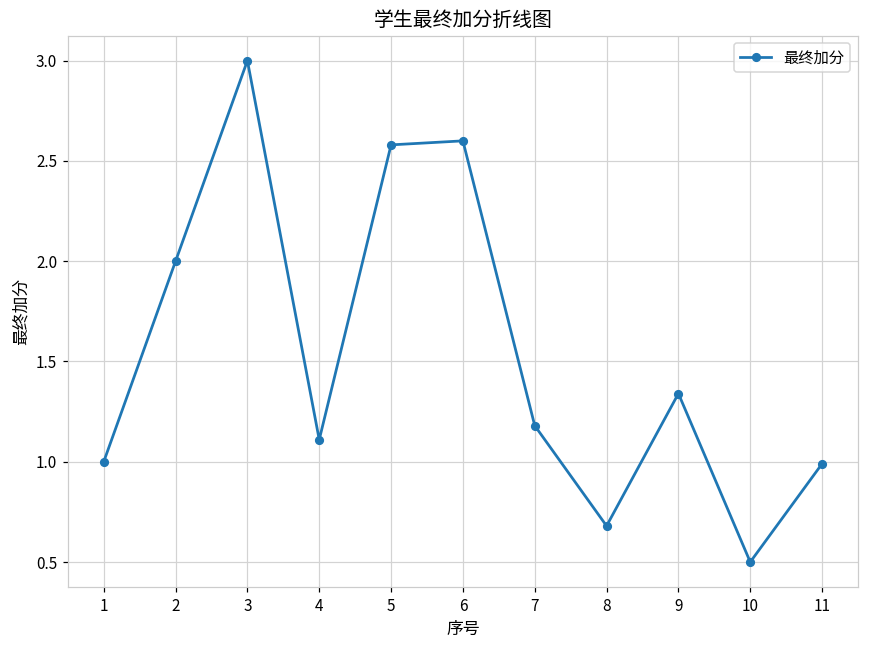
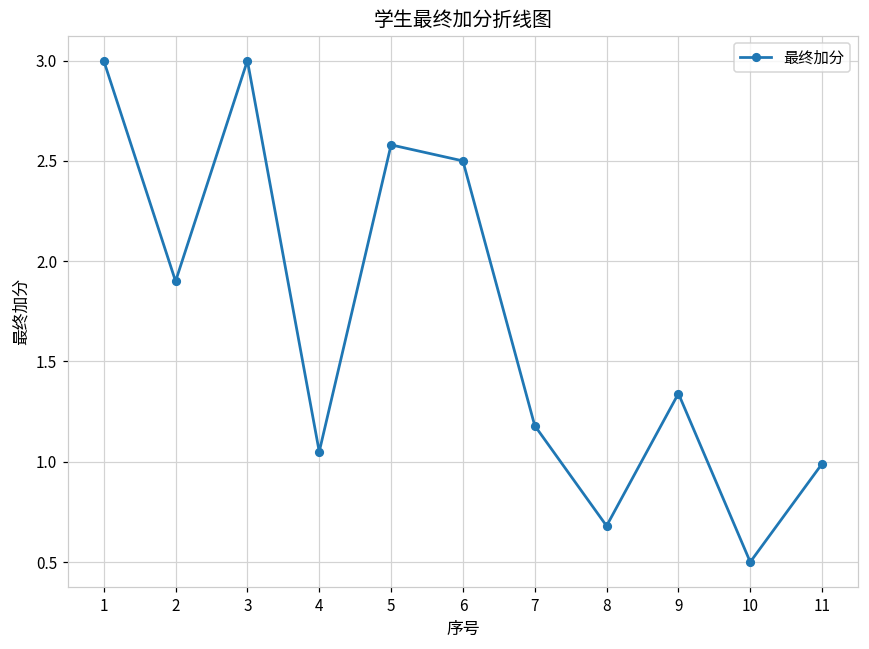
1: 1 -> 3
2: 2.0 -> 1.9
4: 1.11 -> 1.05
6: 2.6 -> 2.5
